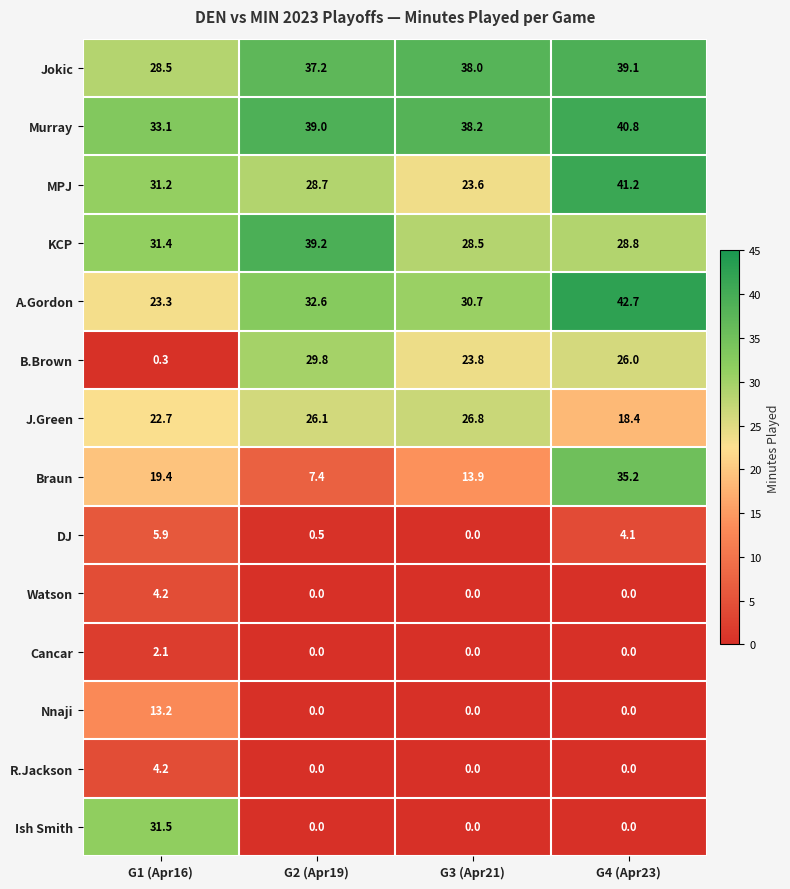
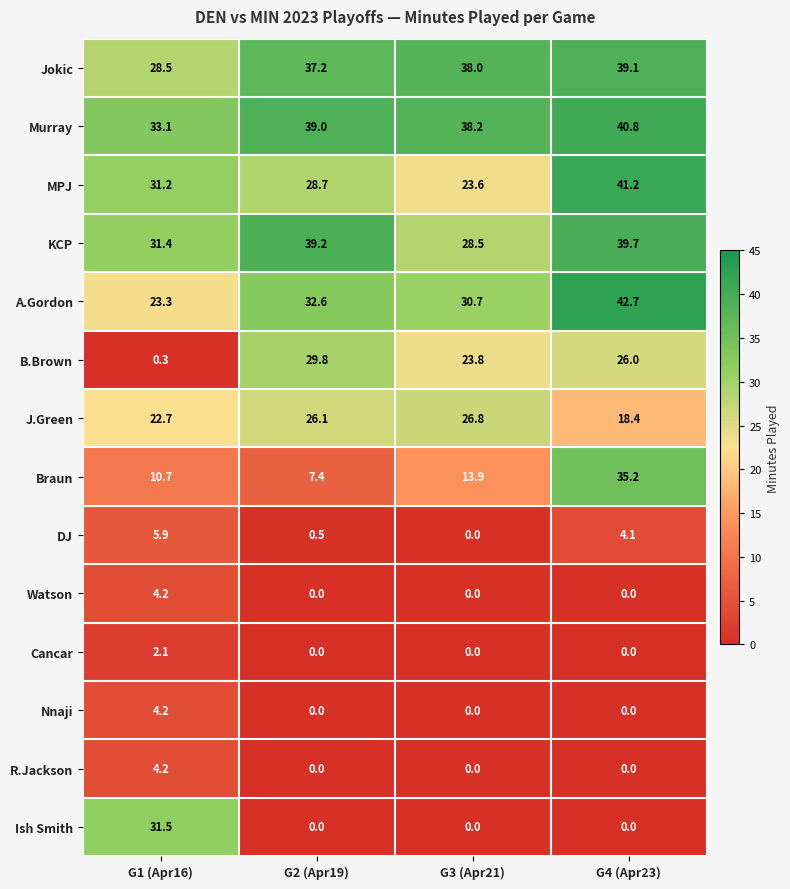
KCP, G4 (Apr23): 28.8 -> 39.7
Braun, G1 (Apr16): 19.4 -> 10.7
Nnaji, G1 (Apr16): 13.2 -> 4.2
